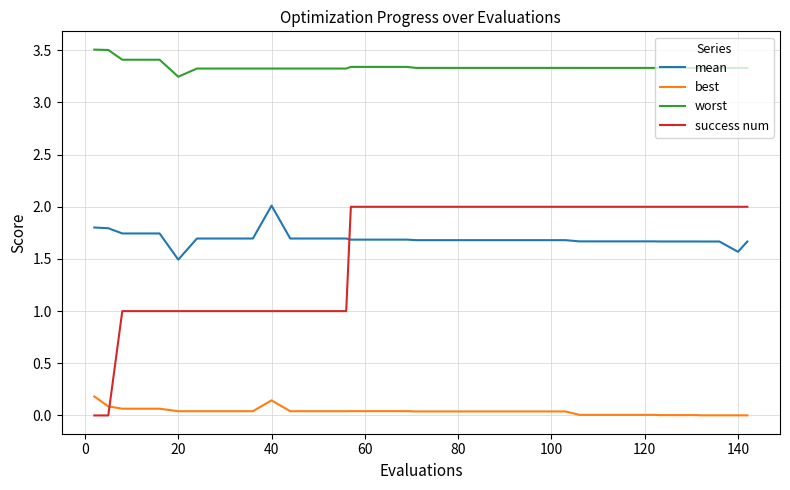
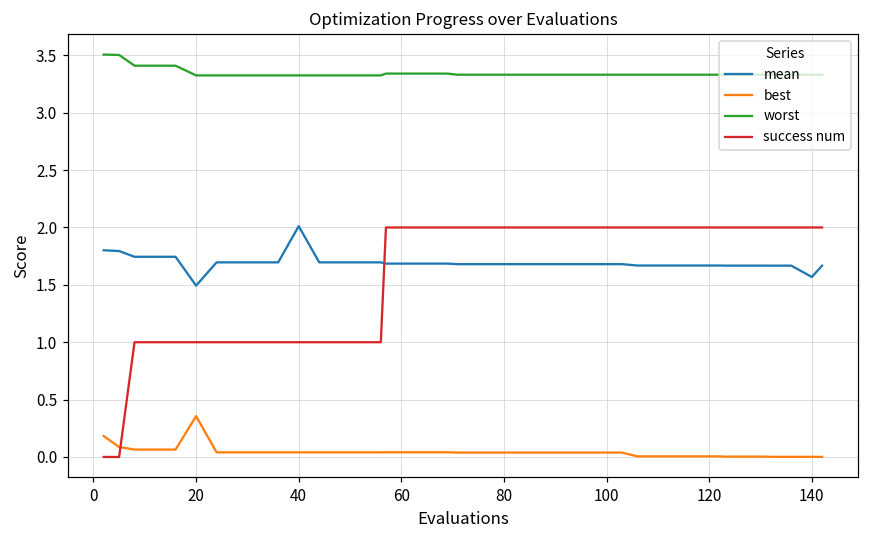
best, 20: 0.04 -> 0.36
worst, 20: 3.25 -> 3.33
best, 40: 0.14 -> 0.04
